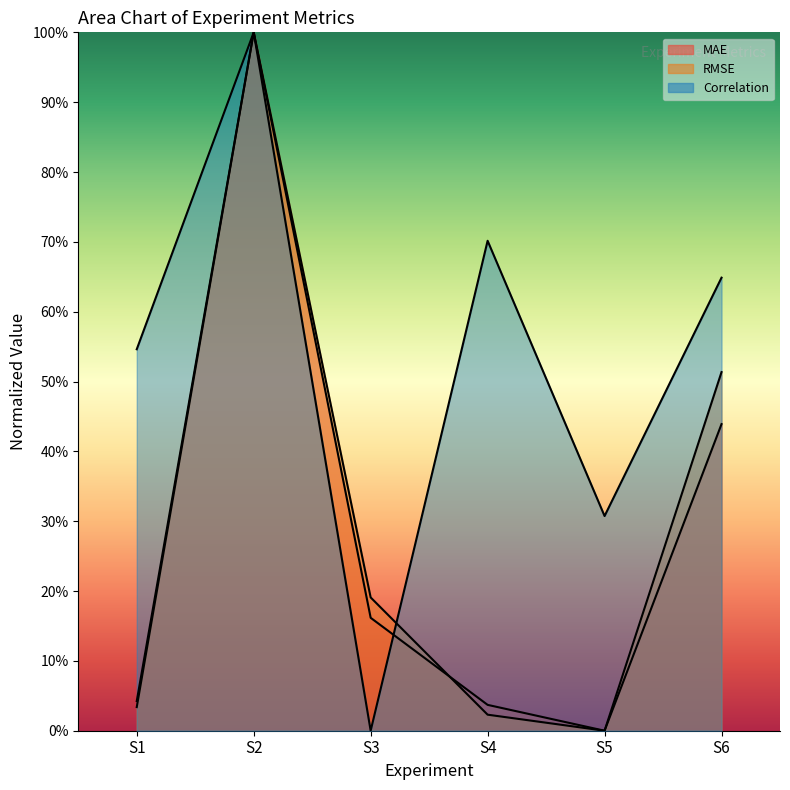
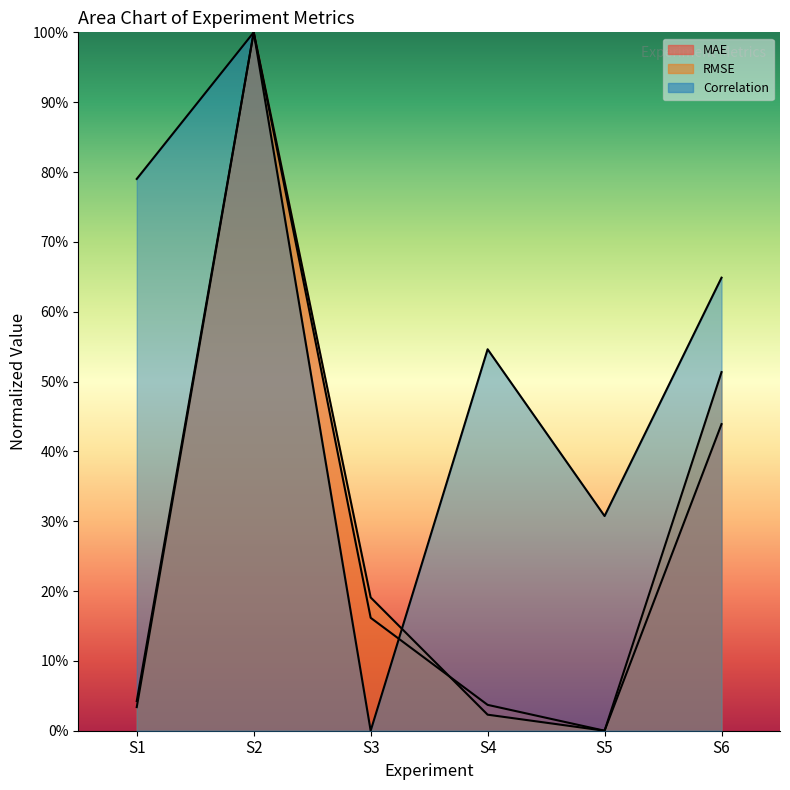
Correlation, S1: 55% -> 79%
Correlation, S4: 70% -> 55%
